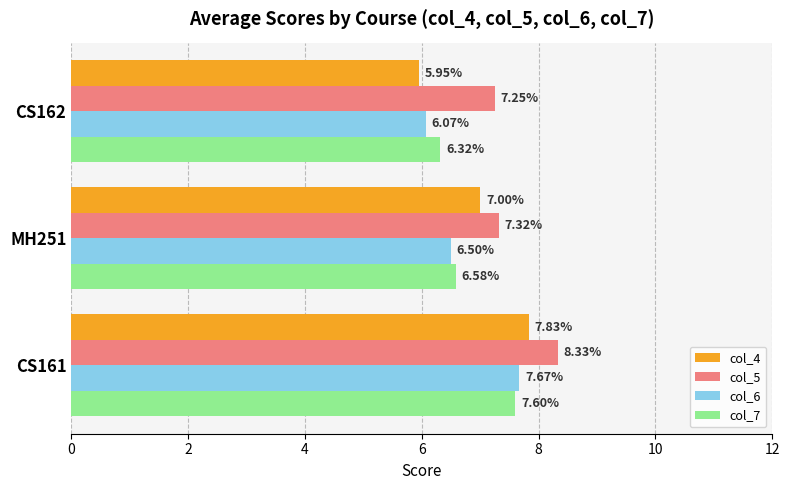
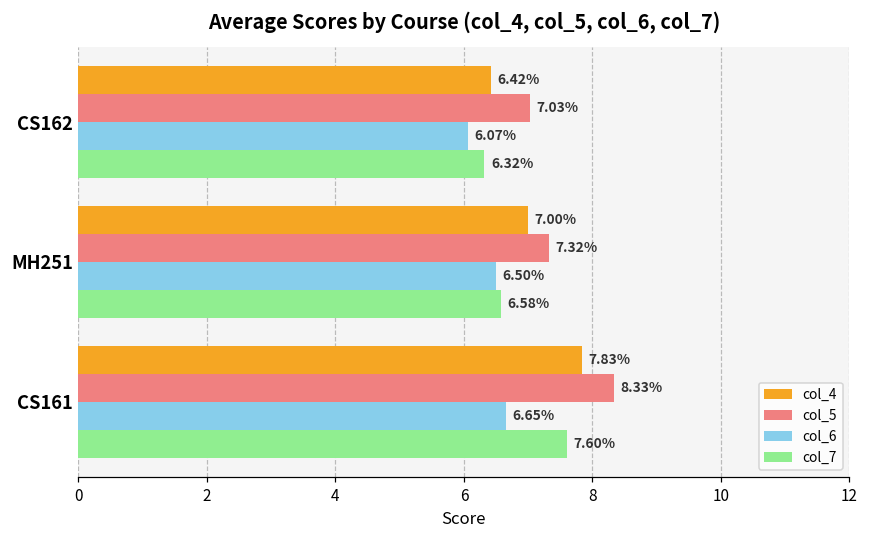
col_4, CS162: 5.95% -> 6.42%
col_5, CS162: 7.25% -> 7.03%
col_6, CS161: 7.67% -> 6.65%
